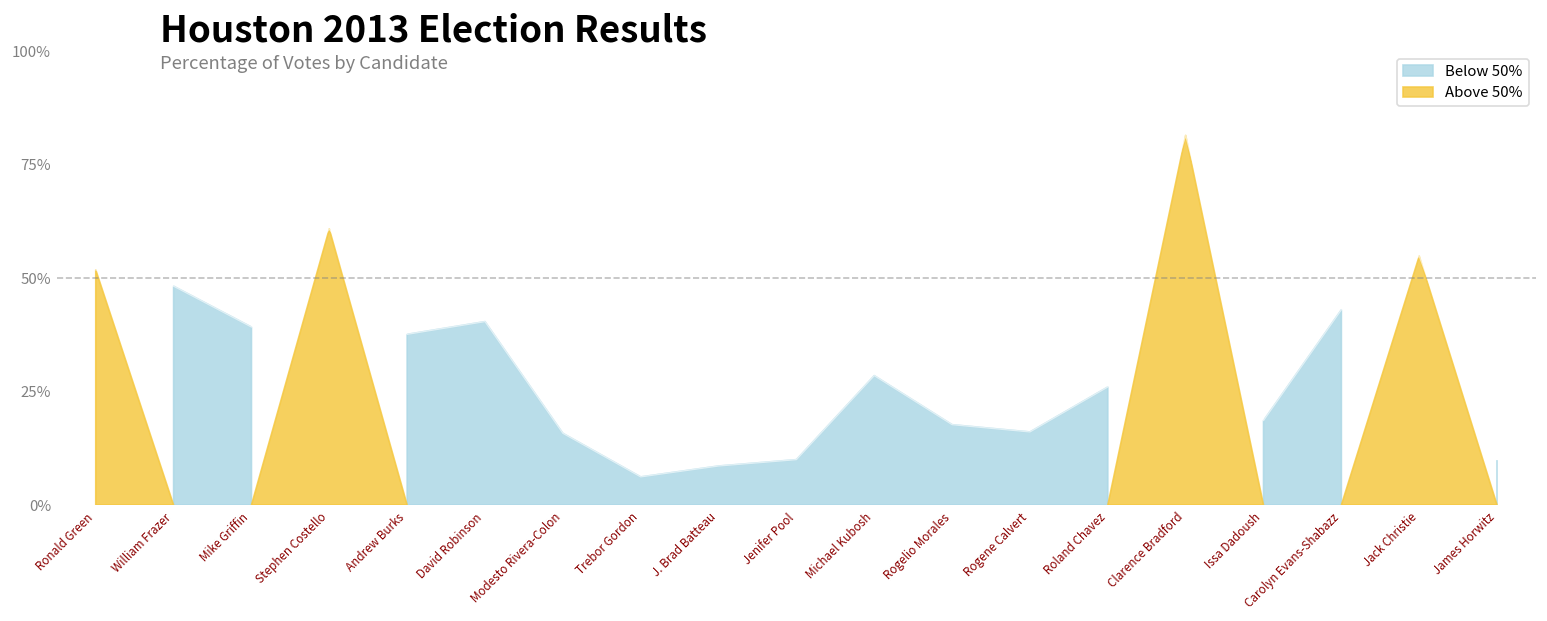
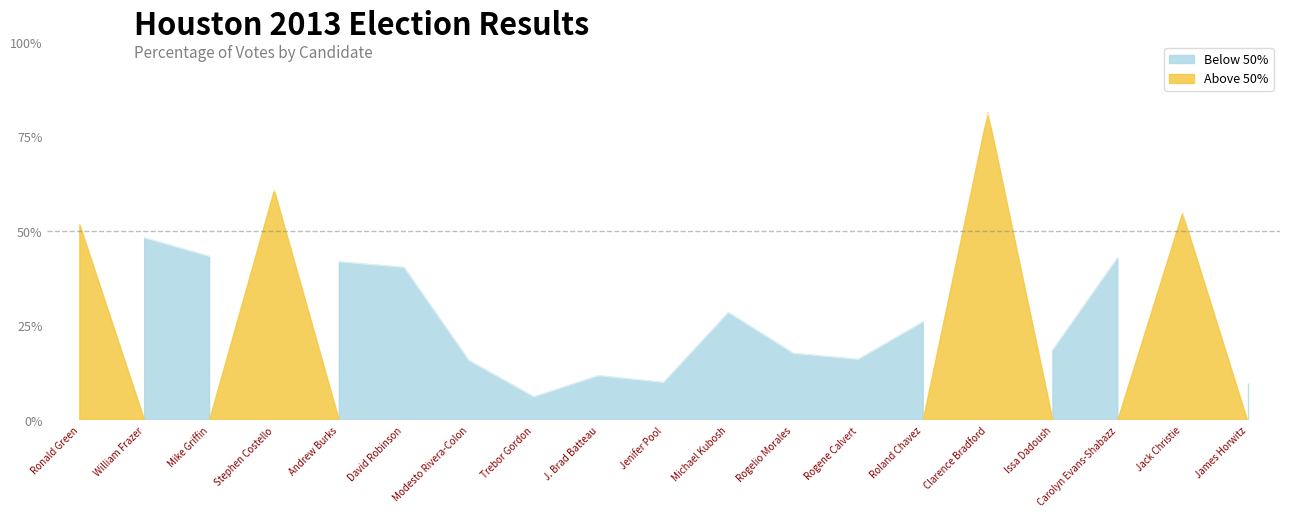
Mike Griffin: 39% -> 43%
Andrew Burks: 38% -> 42%
J. Brad Batteau: 9% -> 12%
